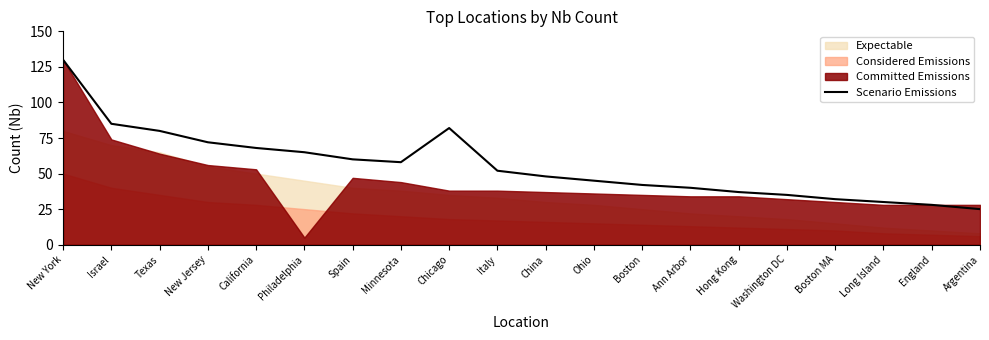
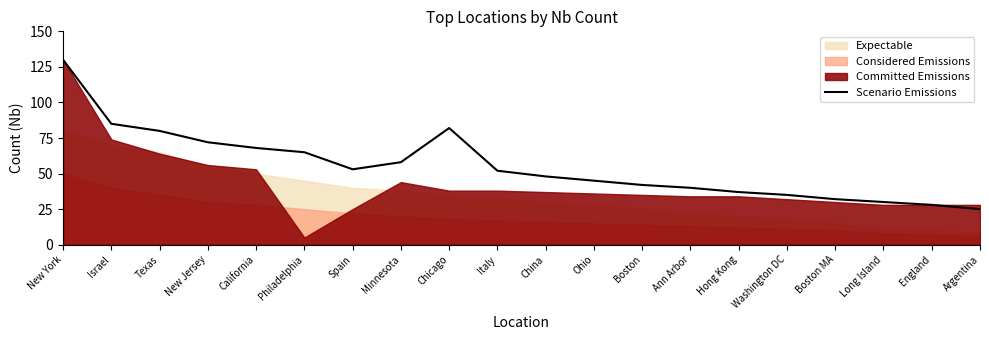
Scenario Emissions, Spain: 60 -> 53
Committed Emissions, Spain: 47 -> 25
